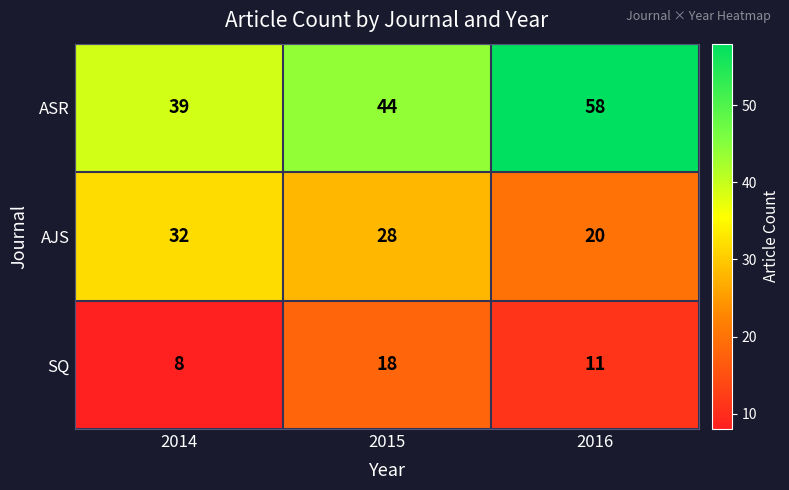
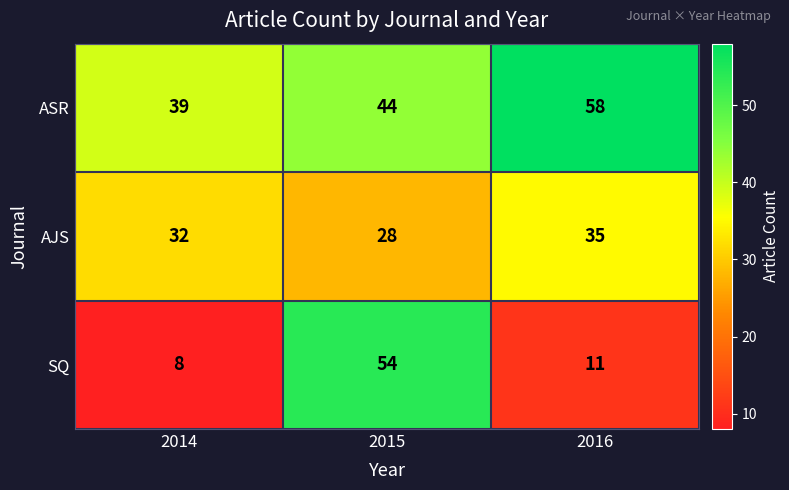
AJS, 2016: 20 -> 35
SQ, 2015: 18 -> 54
